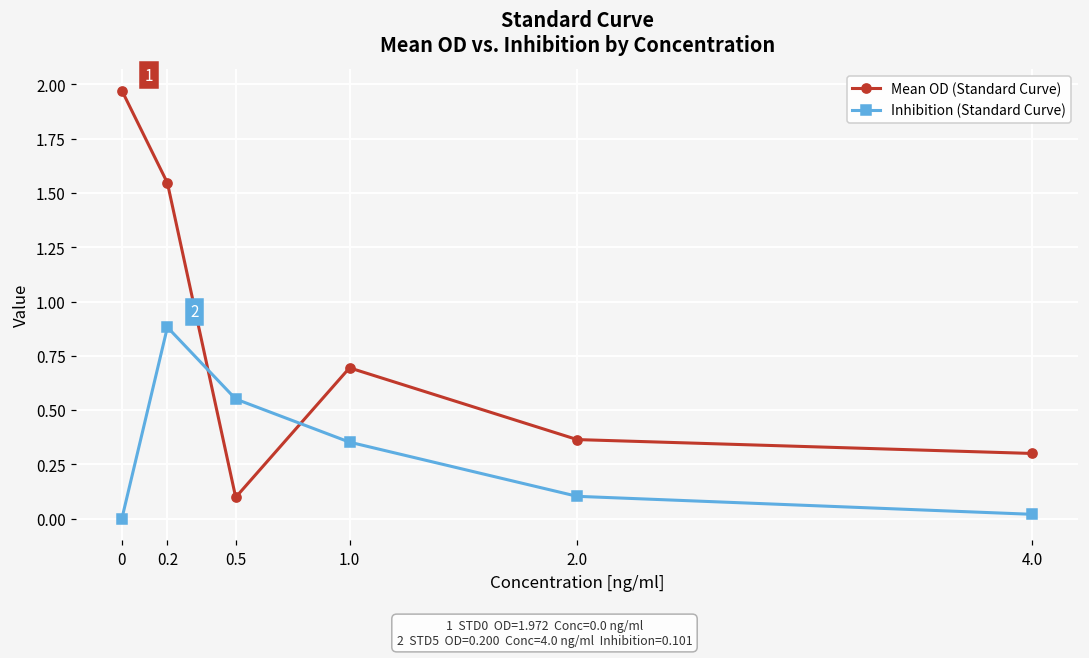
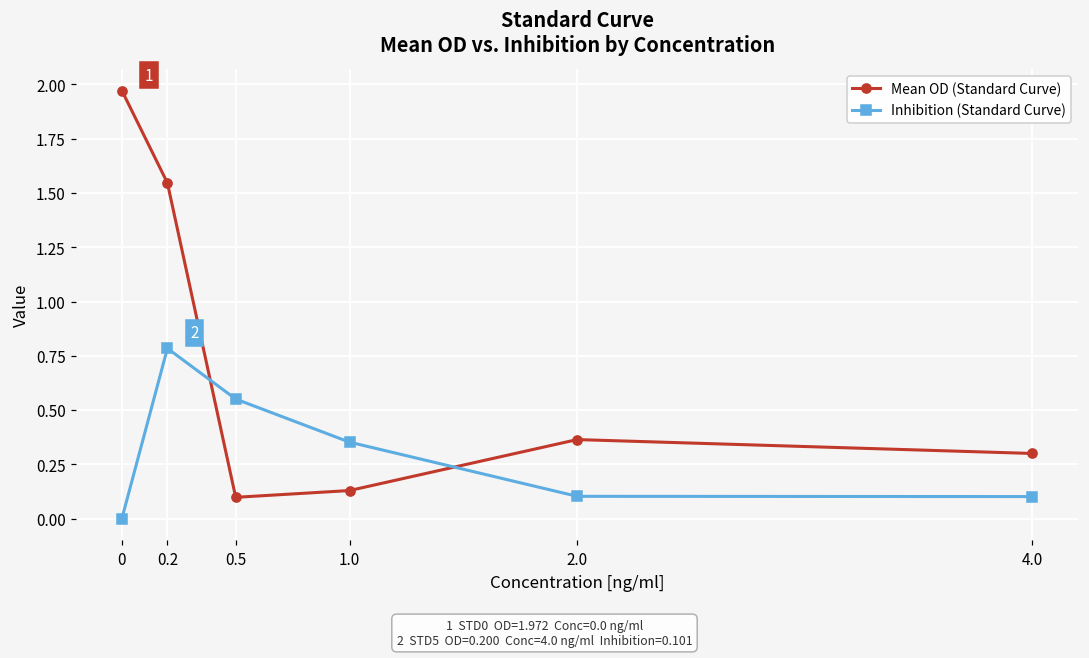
Inhibition (Standard Curve), 0.2: 0.88 -> 0.78
Mean OD (Standard Curve), 1.0: 0.69 -> 0.13
Inhibition (Standard Curve), 4.0: 0.02 -> 0.10
